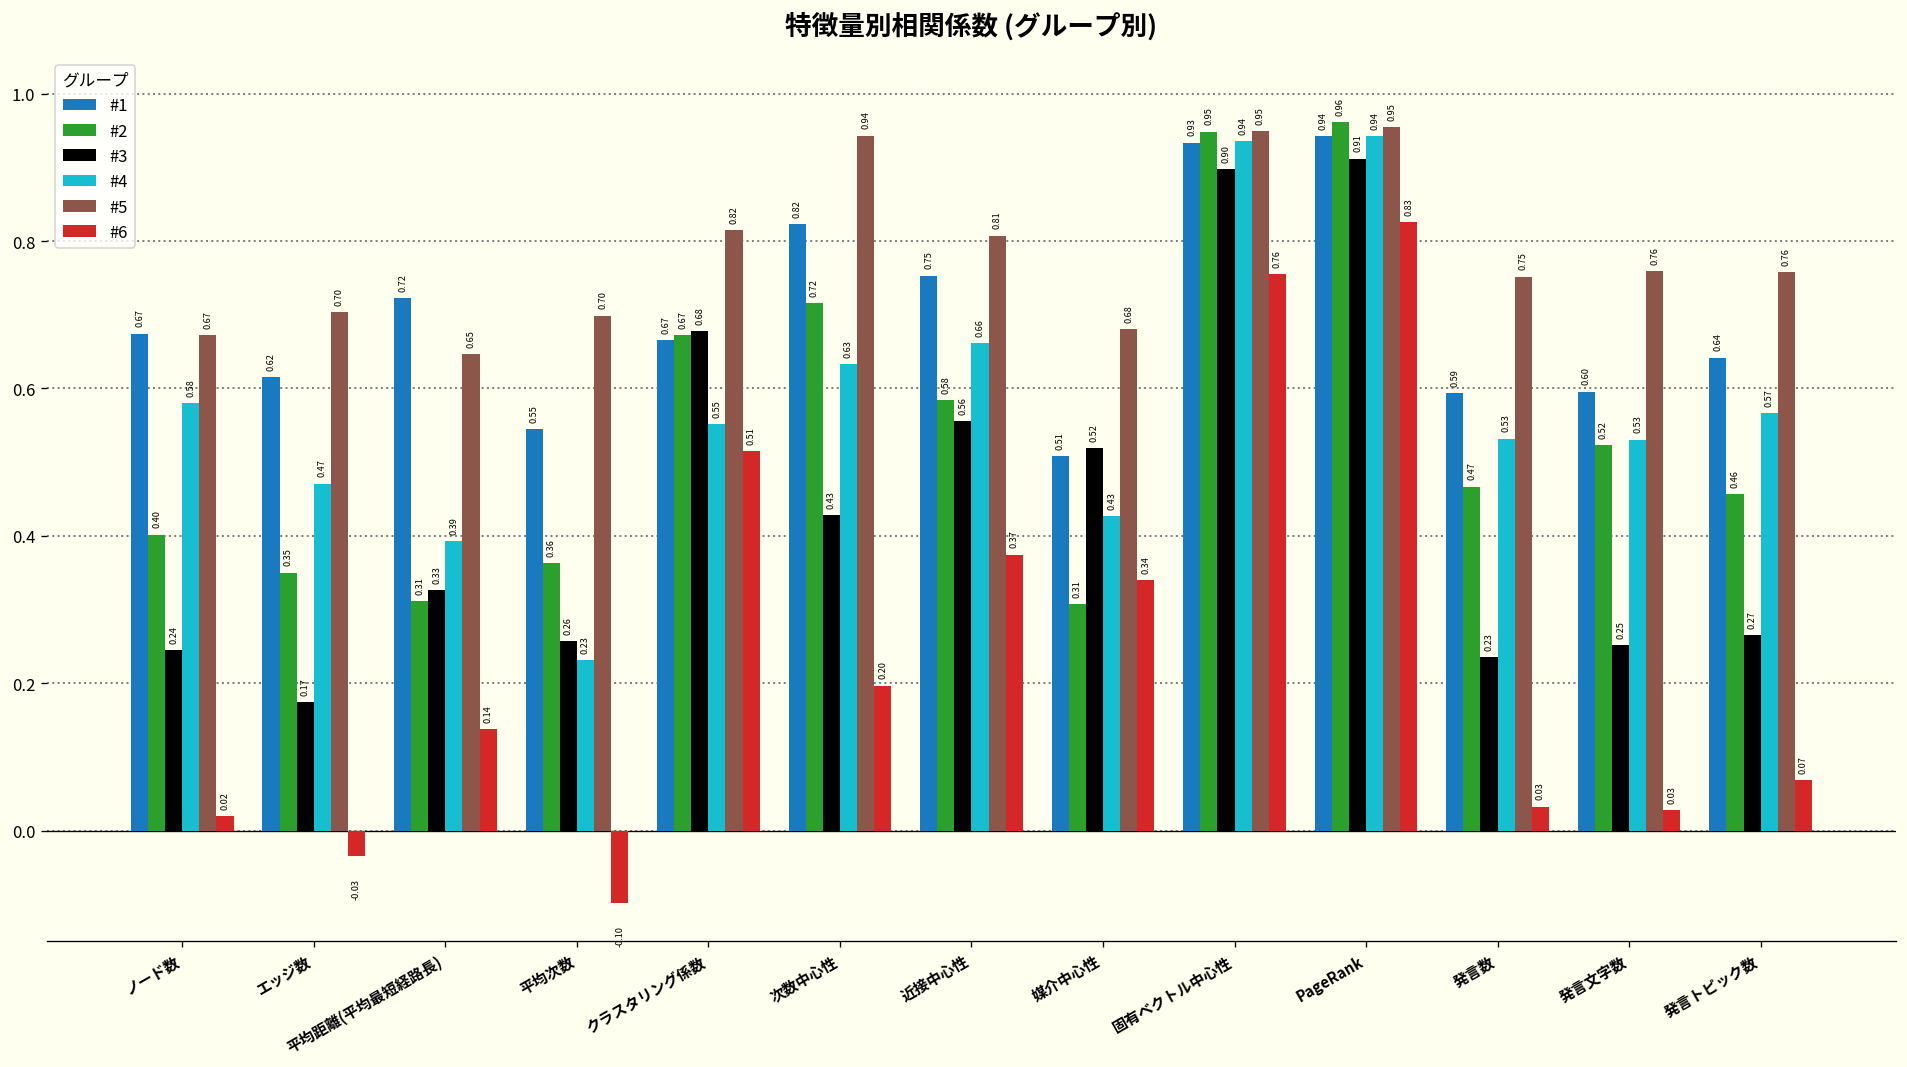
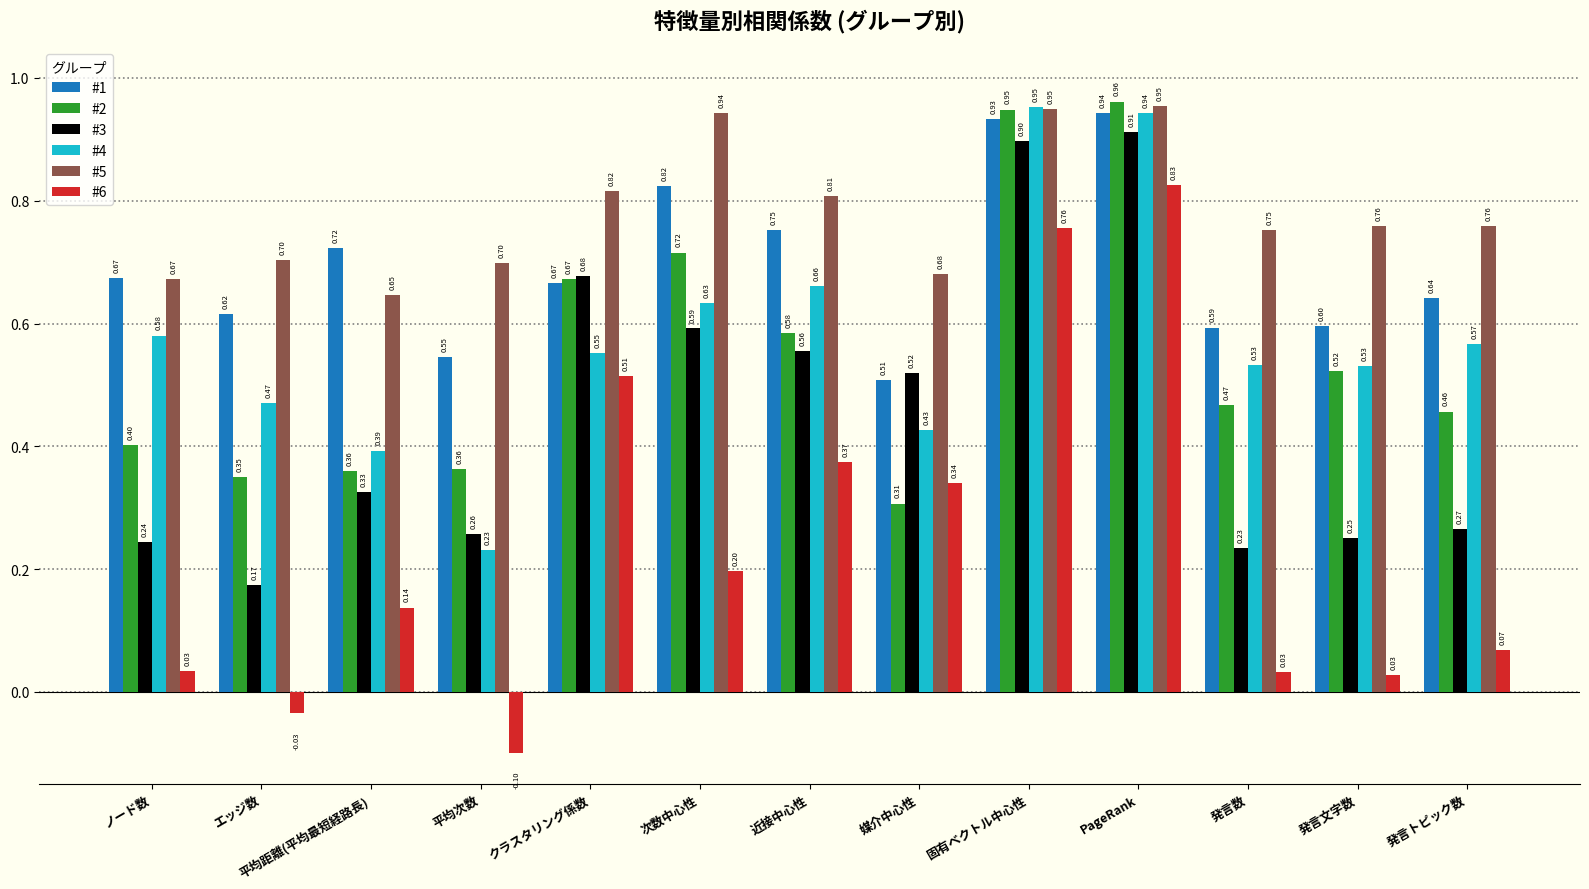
#6, ノード数: 0.02 -> 0.03
#2, 平均距離(平均最短経路長): 0.31 -> 0.36
#3, 次数中心性: 0.43 -> 0.59
#4, 固有ベクトル中心性: 0.94 -> 0.95
